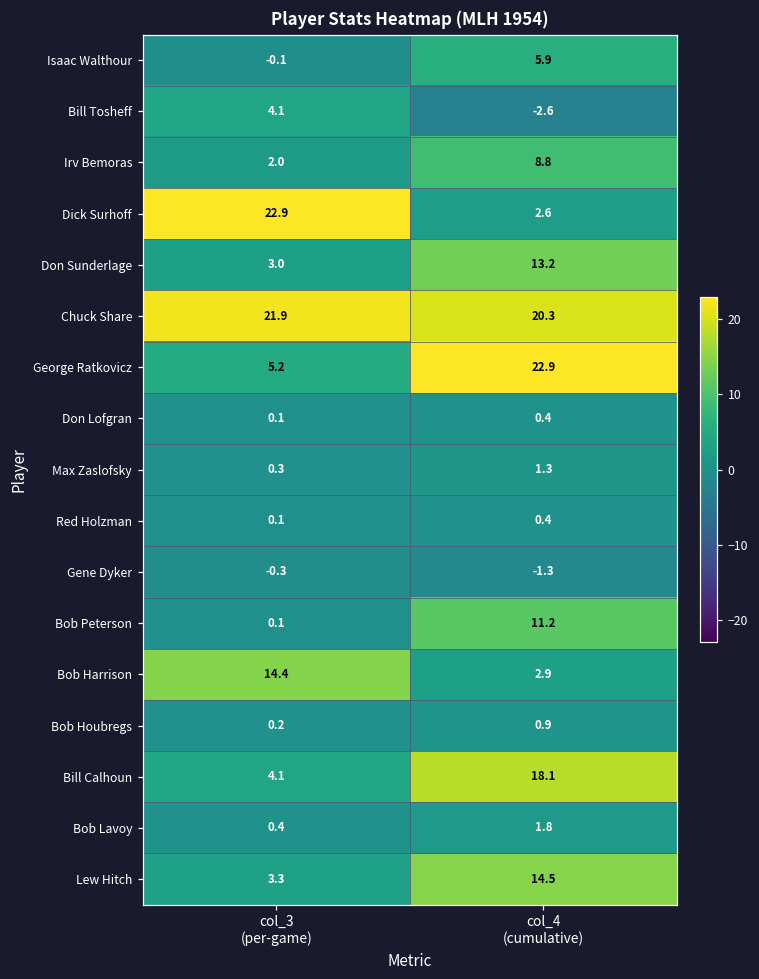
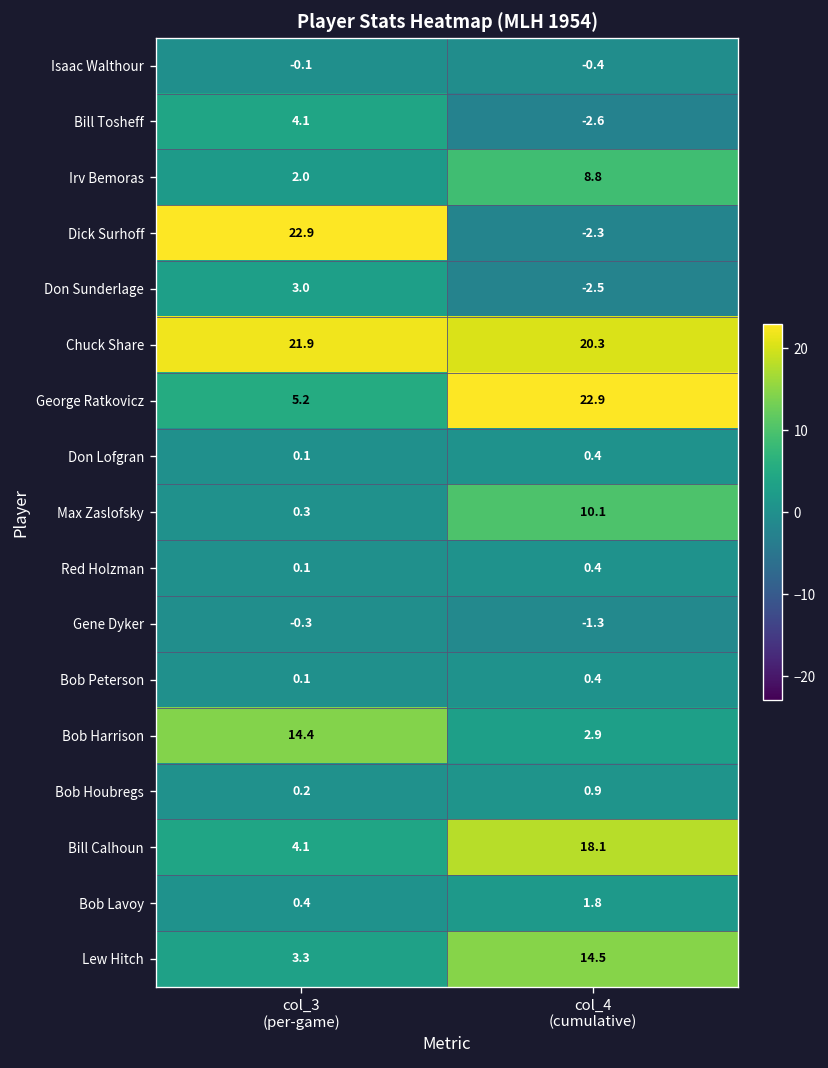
Isaac Walthour, col_4 (cumulative): 5.9 -> -0.4
Dick Surhoff, col_4 (cumulative): 2.6 -> -2.3
Don Sunderlage, col_4 (cumulative): 13.2 -> -2.5
Max Zaslofsky, col_4 (cumulative): 1.3 -> 10.1
Bob Peterson, col_4 (cumulative): 11.2 -> 0.4
